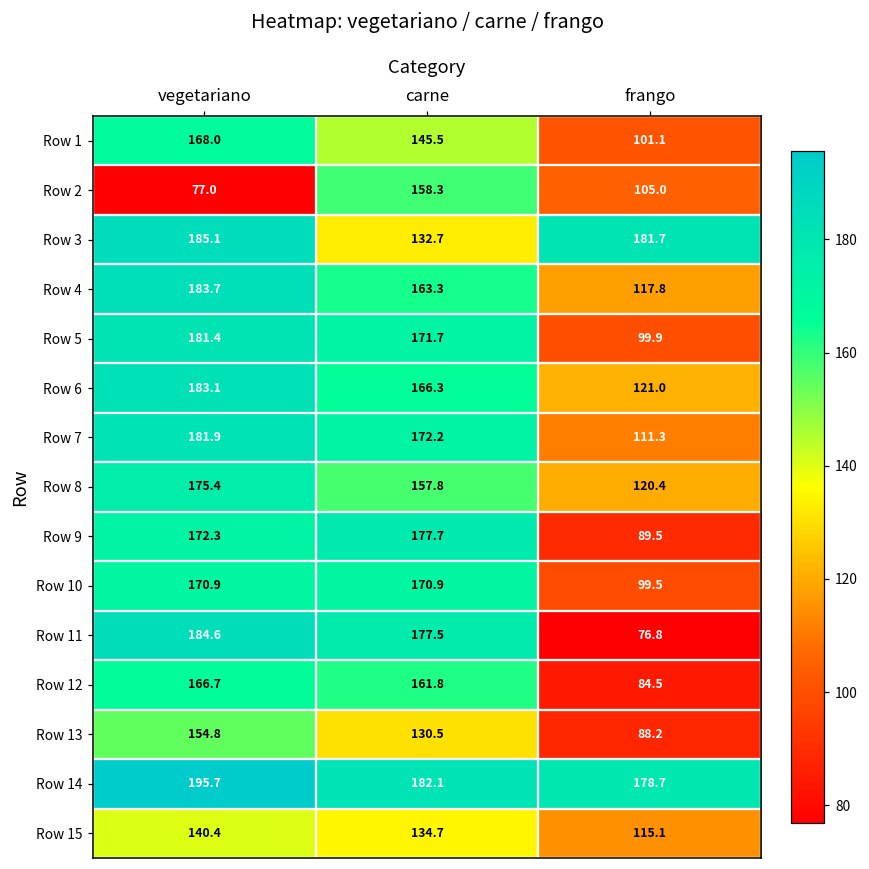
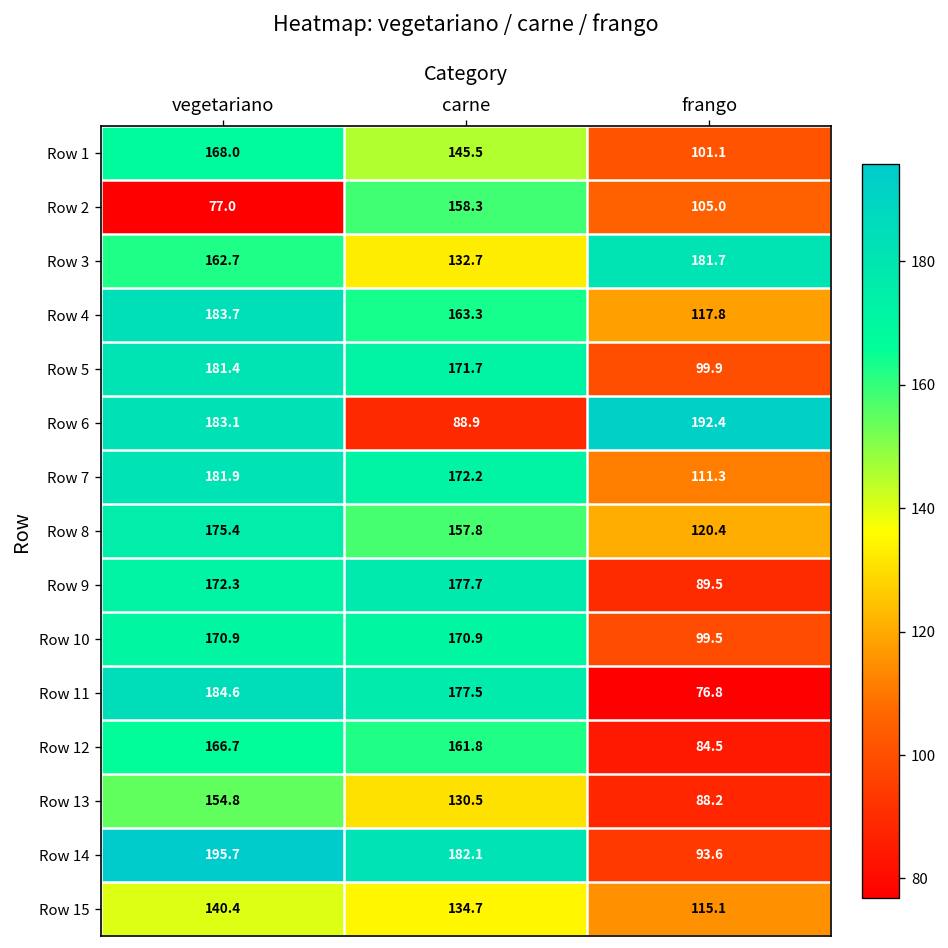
Row 3, vegetariano: 185.1 -> 162.7
Row 6, carne: 166.3 -> 88.9
Row 6, frango: 121.0 -> 192.4
Row 14, frango: 178.7 -> 93.6
